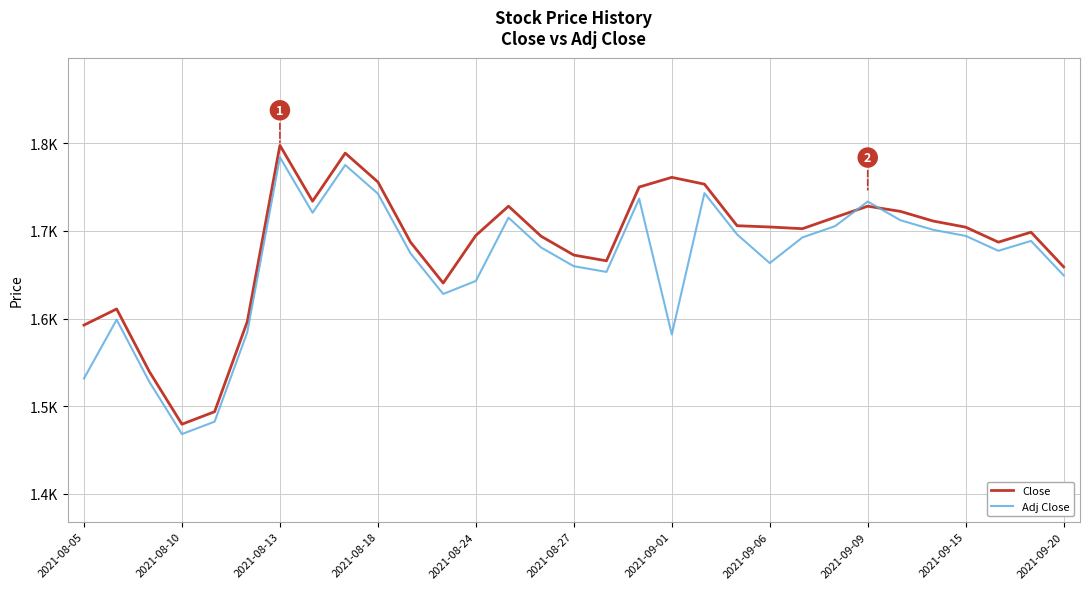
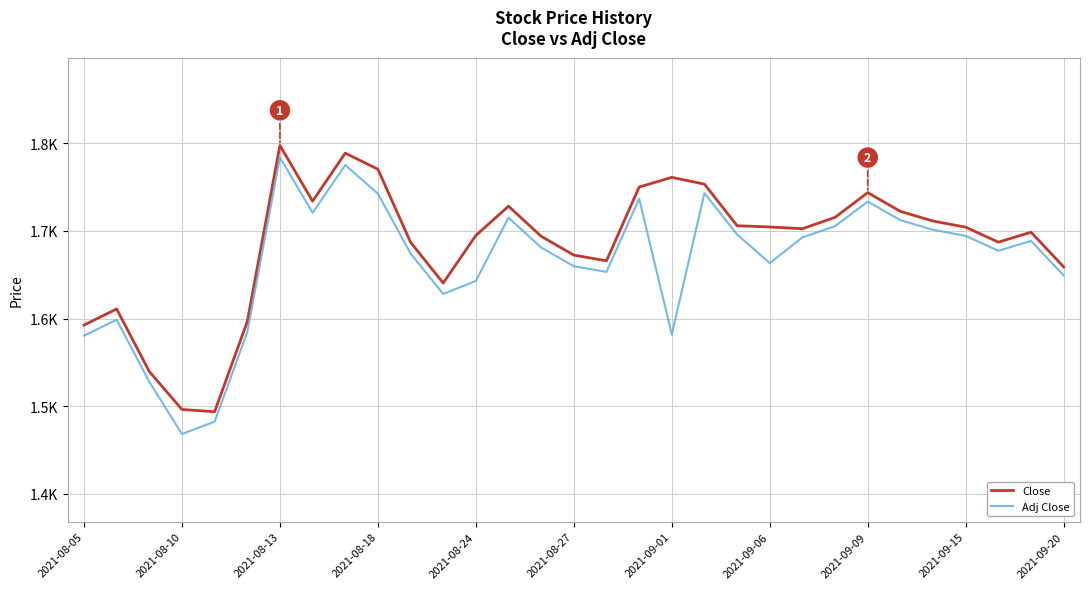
Adj Close, 2021-08-05: 1530 -> 1580
Close, 2021-08-10: 1480 -> 1500
Close, 2021-08-18: 1760 -> 1770
Close, 2021-09-09: 1730 -> 1740
